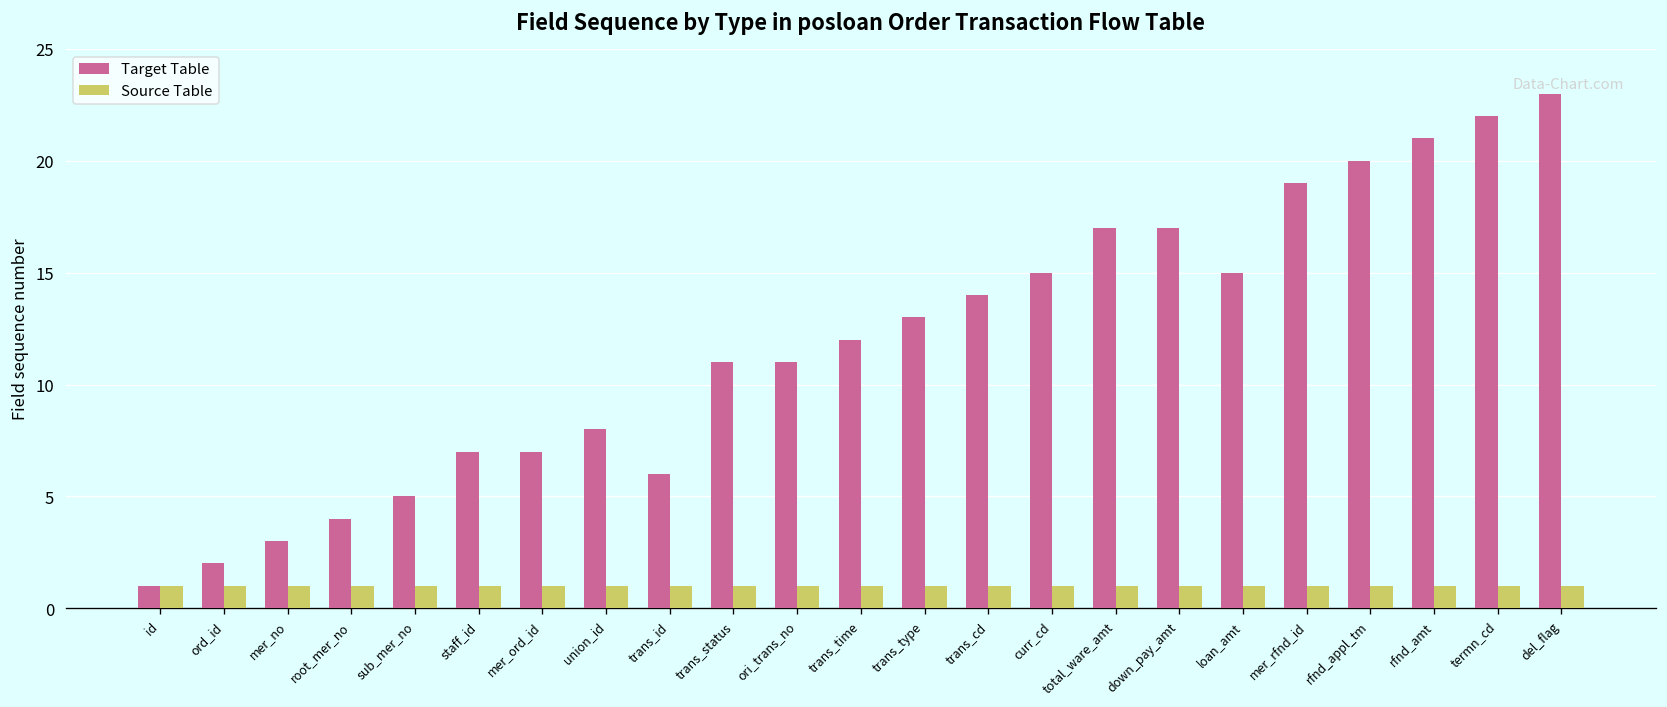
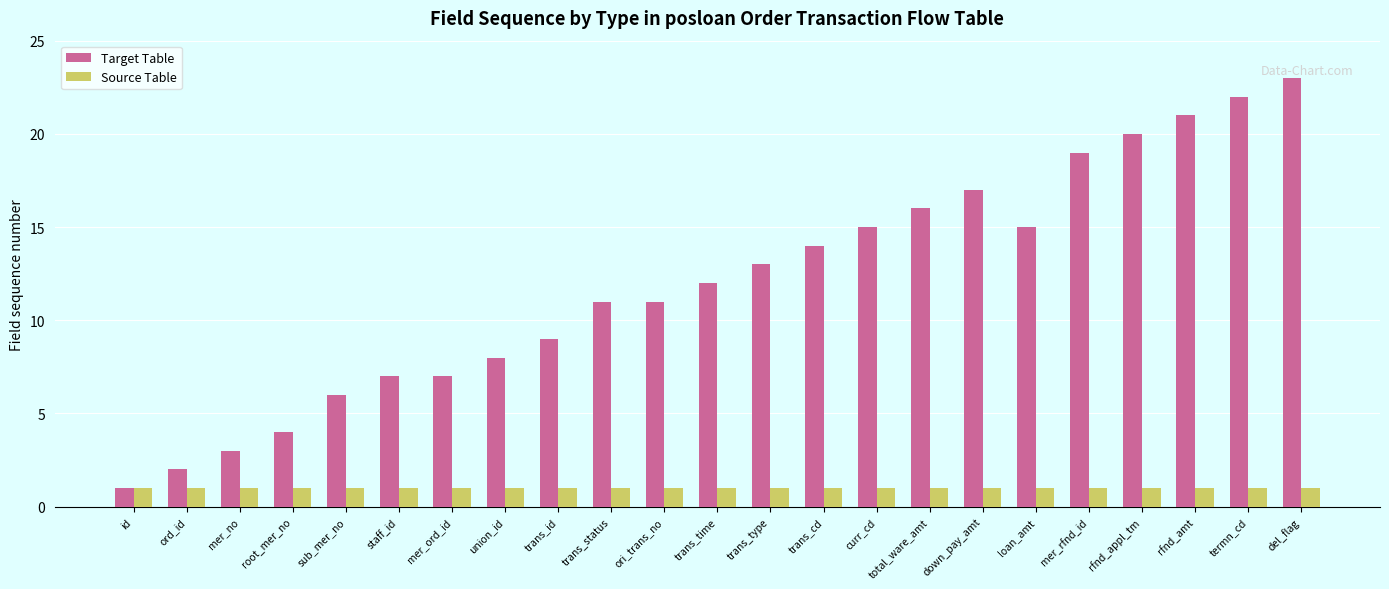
Target Table, sub_mer_no: 5 -> 6
Target Table, trans_id: 6 -> 9
Target Table, total_ware_amt: 17 -> 16
